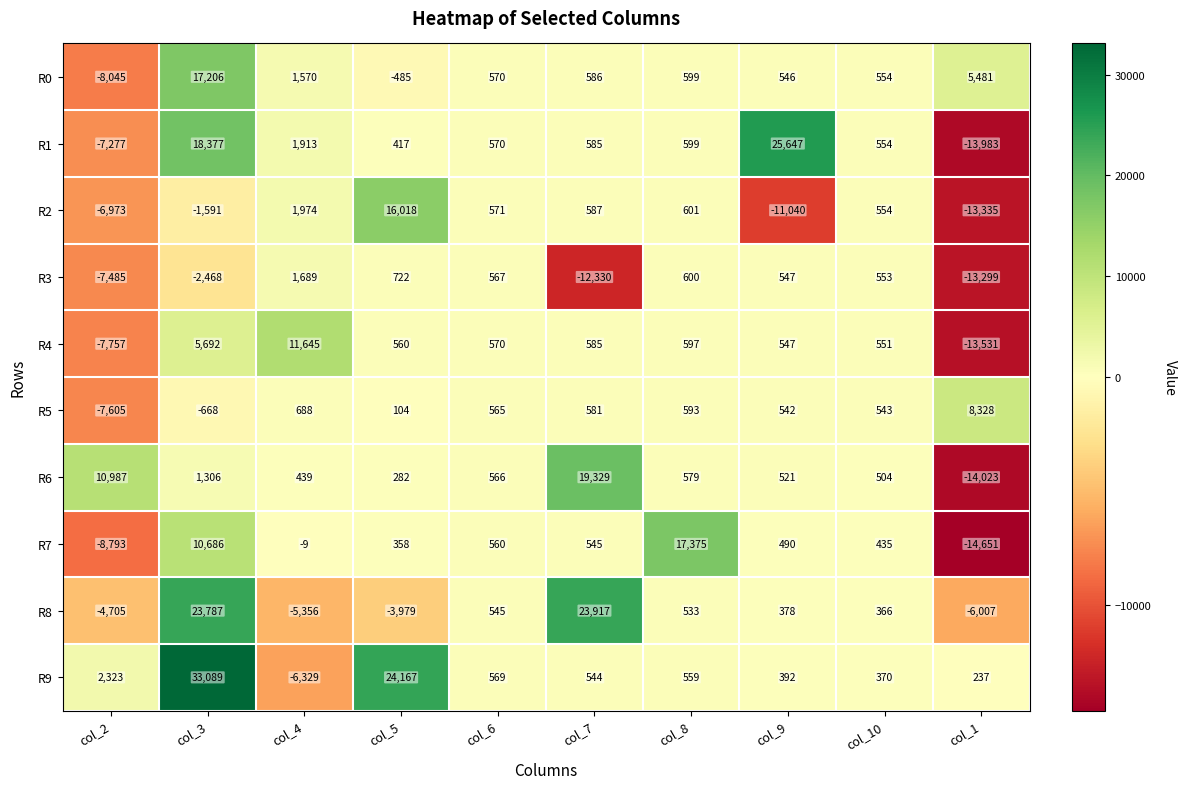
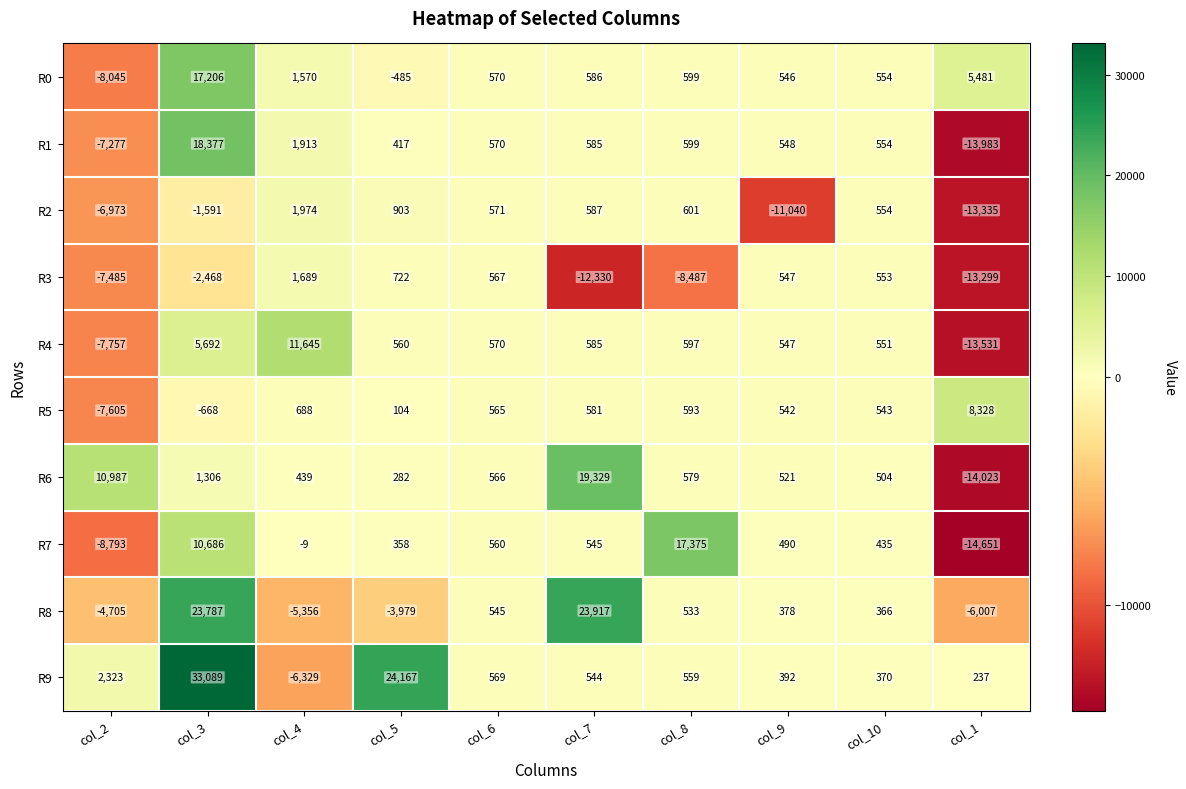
R1, col_9: 25,647 -> 548
R2, col_5: 16,018 -> 903
R3, col_8: 600 -> -8,487
